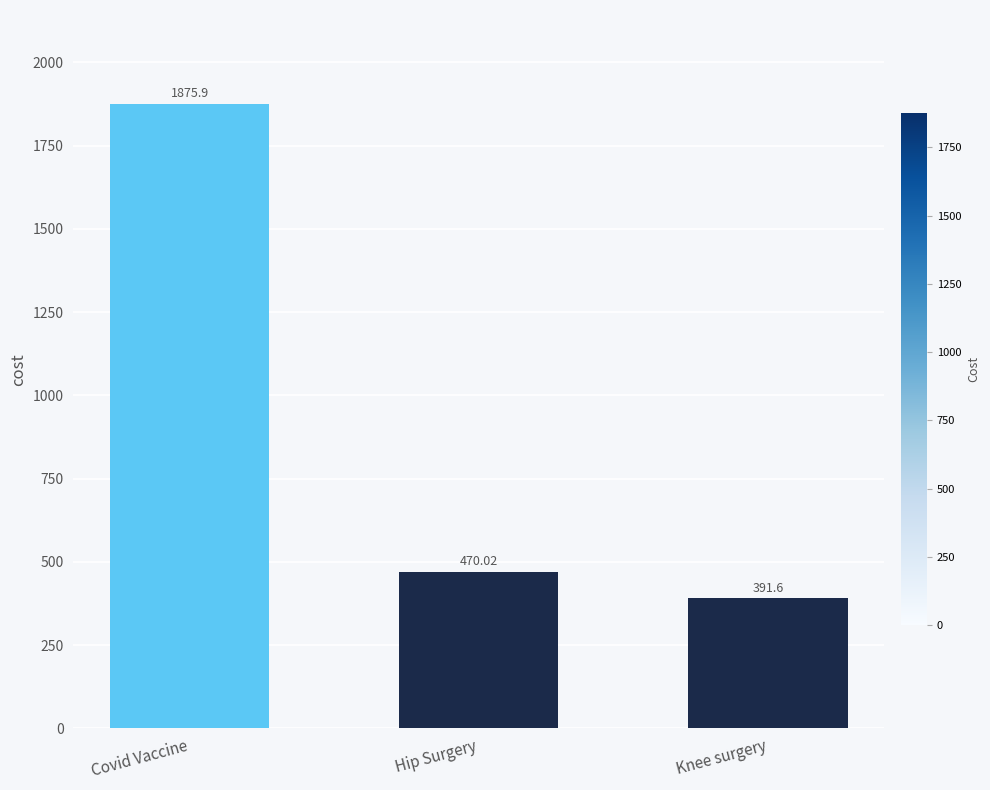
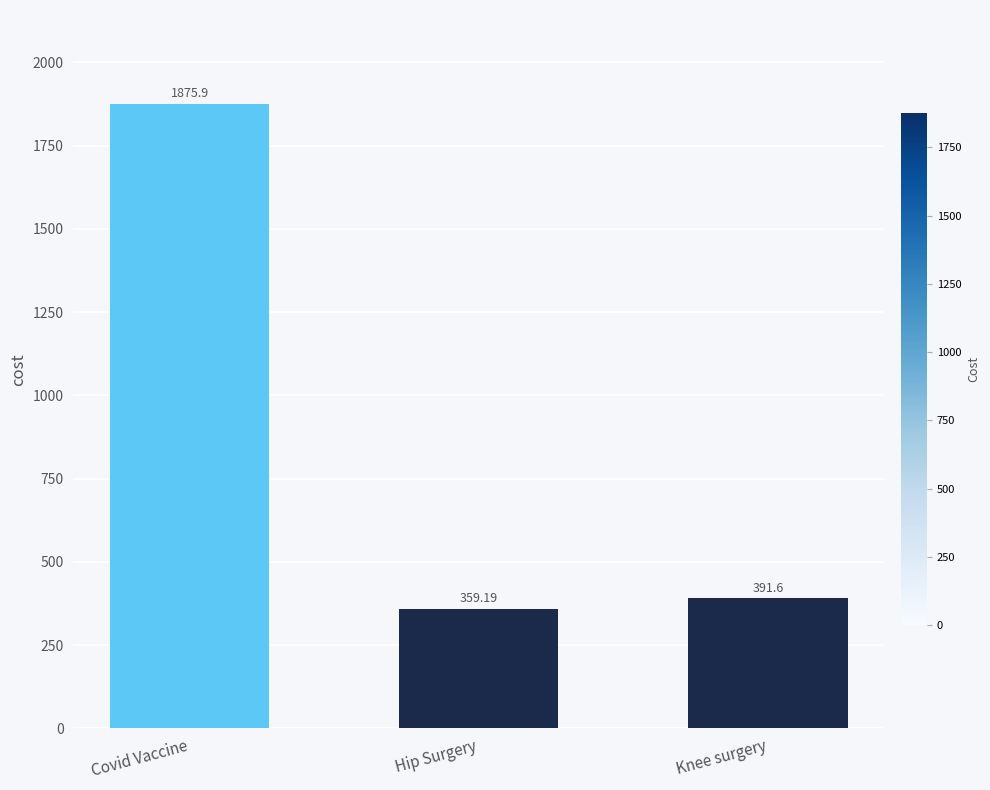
Hip Surgery: 470.02 -> 359.19
